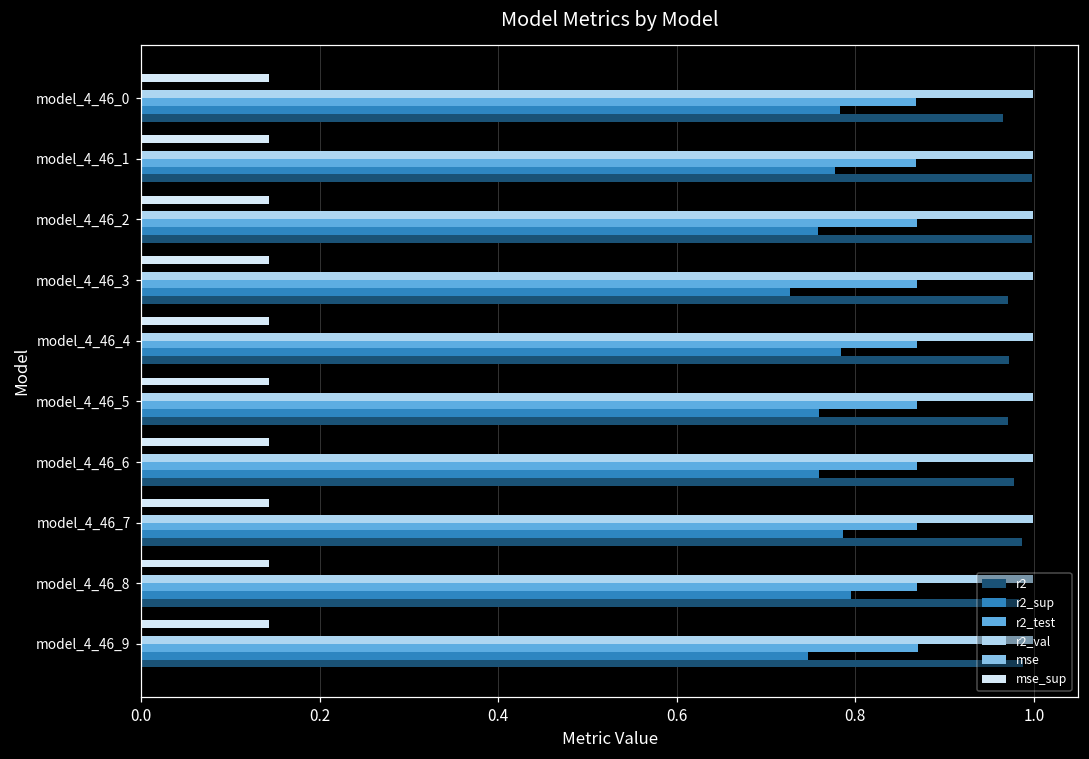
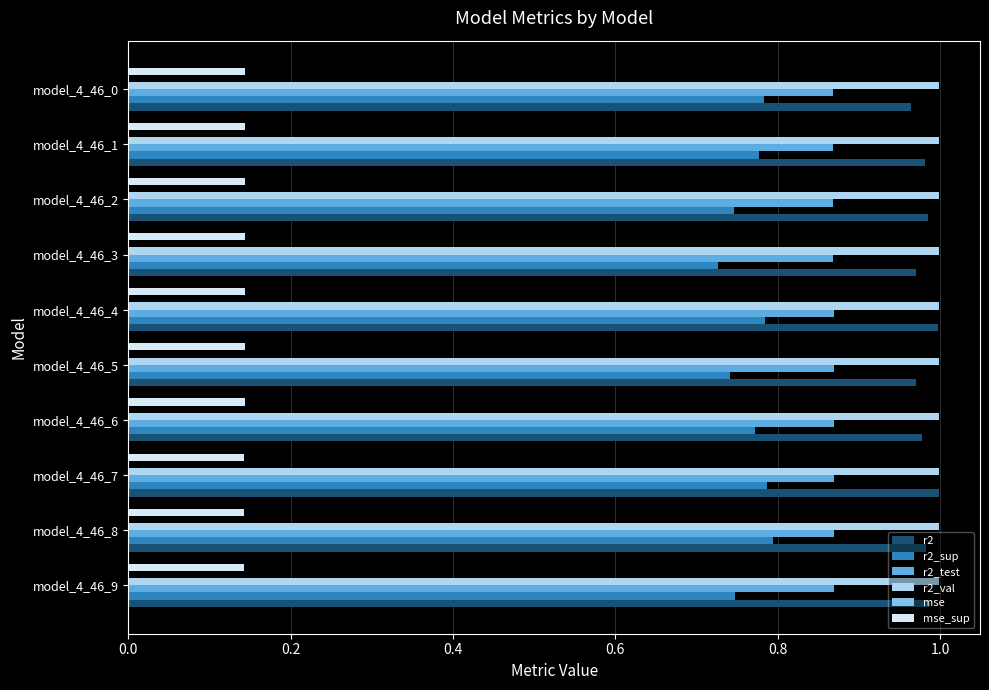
r2, model_4_46_1: 1.00 -> 0.98
r2_sup, model_4_46_2: 0.76 -> 0.75
r2, model_4_46_2: 1.00 -> 0.99
r2, model_4_46_4: 0.97 -> 1.00
r2_sup, model_4_46_5: 0.76 -> 0.74
r2_sup, model_4_46_6: 0.76 -> 0.77
r2, model_4_46_7: 0.99 -> 1.00
